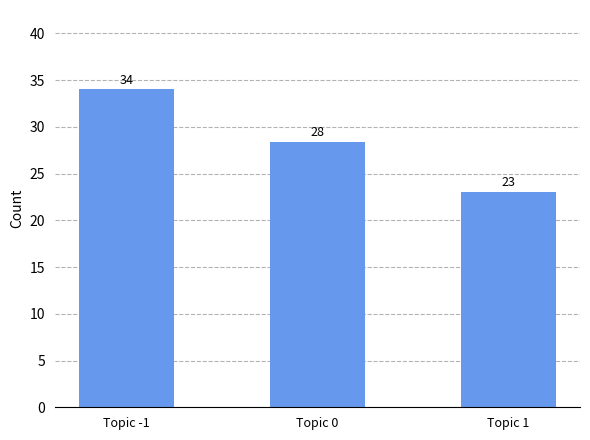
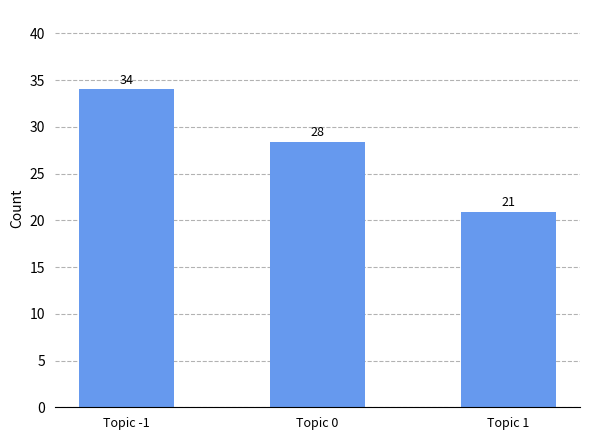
Topic 1: 23 -> 21
